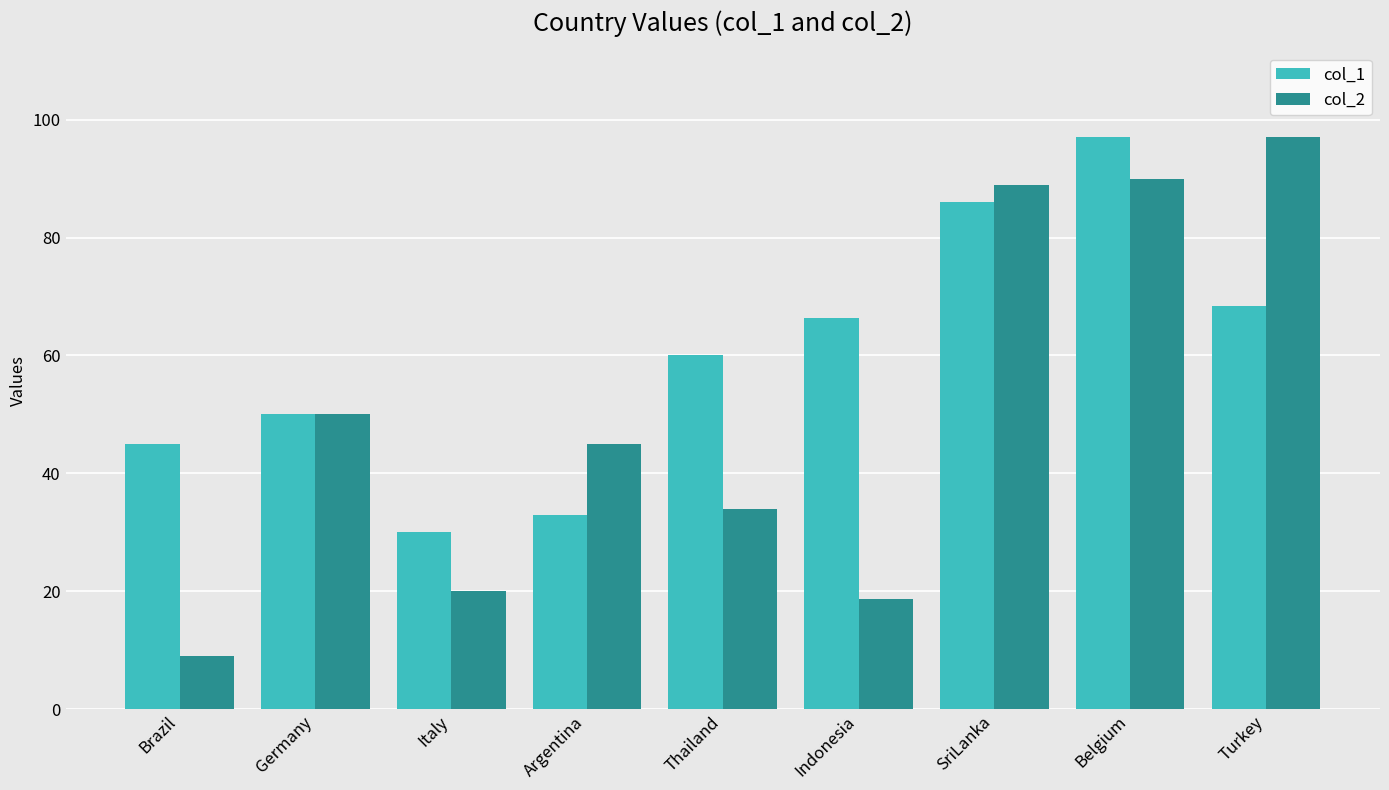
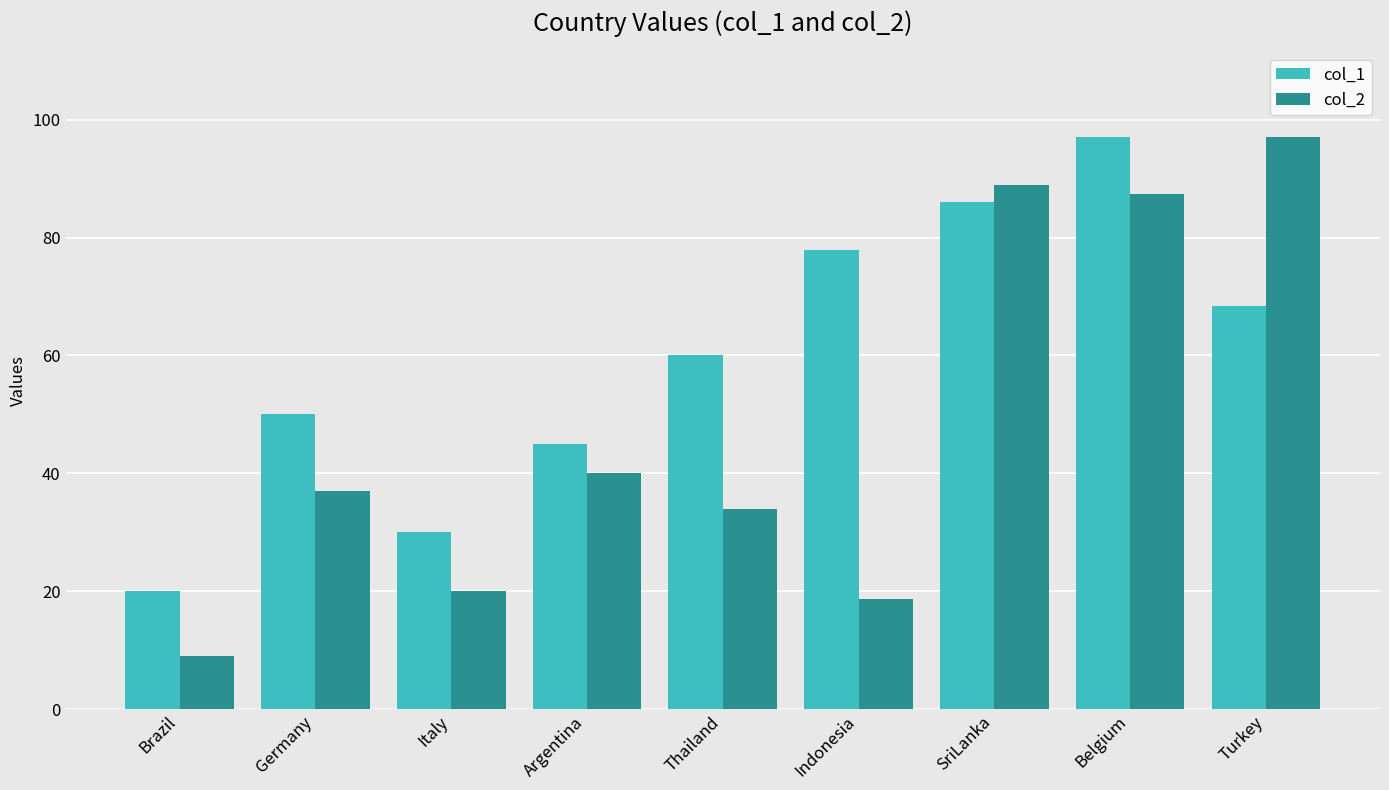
col_1, Brazil: 45 -> 20
col_2, Germany: 50 -> 37
col_1, Argentina: 33 -> 45
col_2, Argentina: 45 -> 40
col_1, Indonesia: 66 -> 78
col_2, Belgium: 90 -> 87
